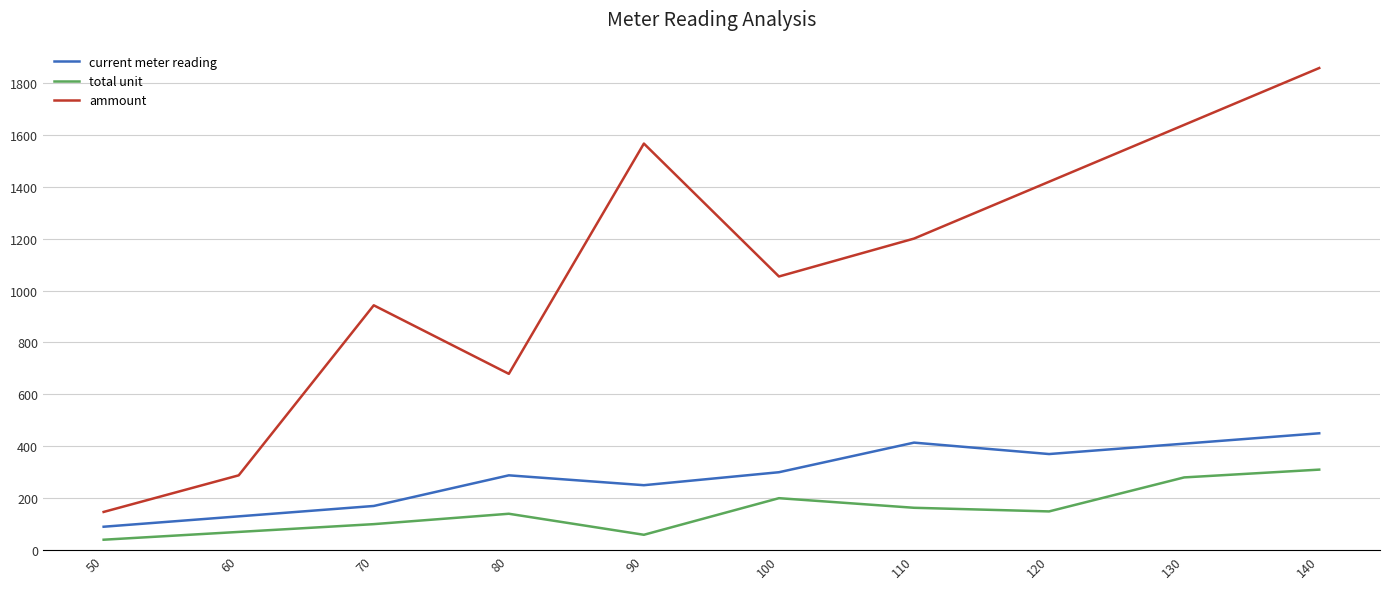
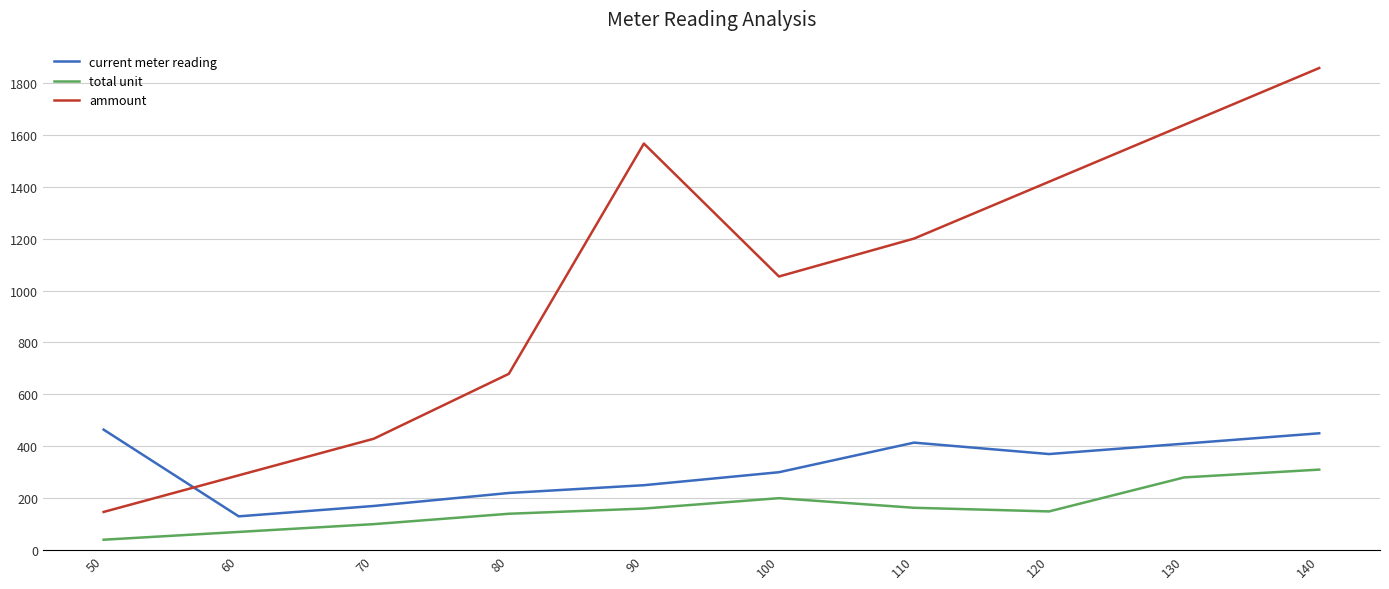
current meter reading, 50: 90 -> 460
ammount, 70: 940 -> 430
current meter reading, 80: 290 -> 220
total unit, 90: 60 -> 160
